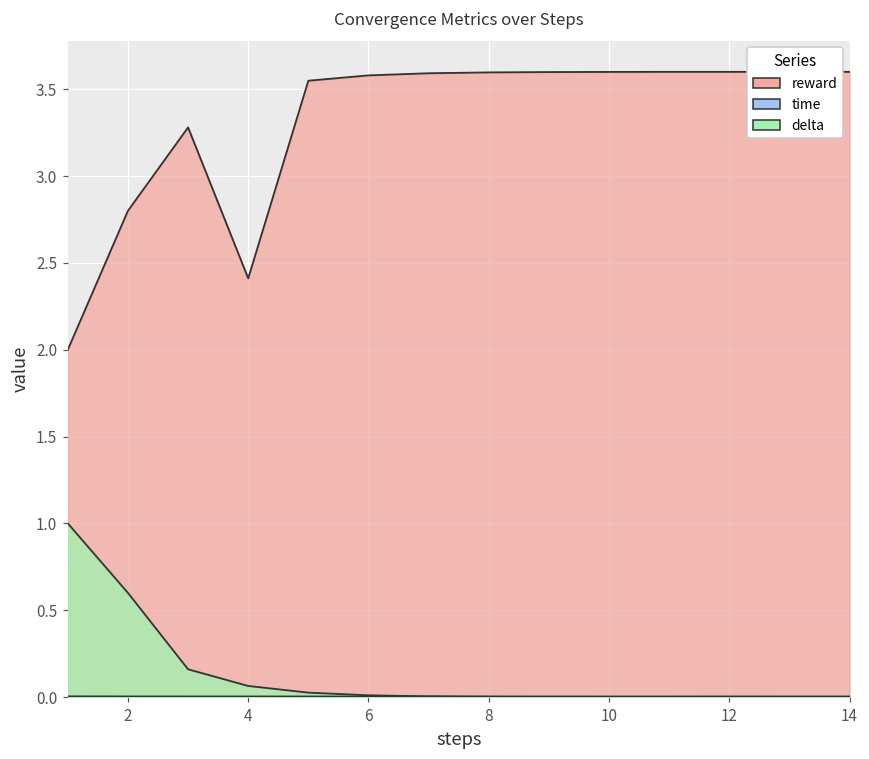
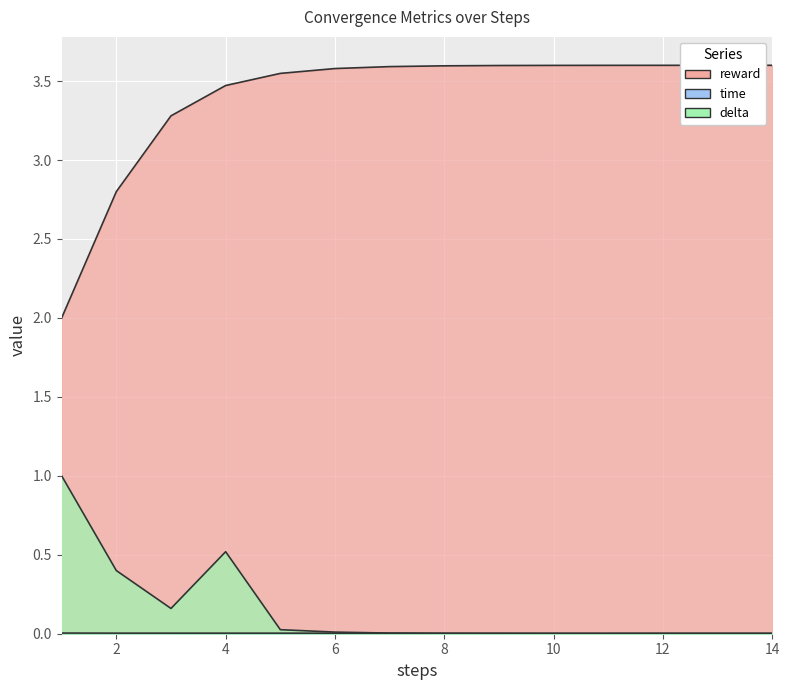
delta, 2: 0.6 -> 0.4
reward, 4: 2.41 -> 3.47
delta, 4: 0.06 -> 0.52
